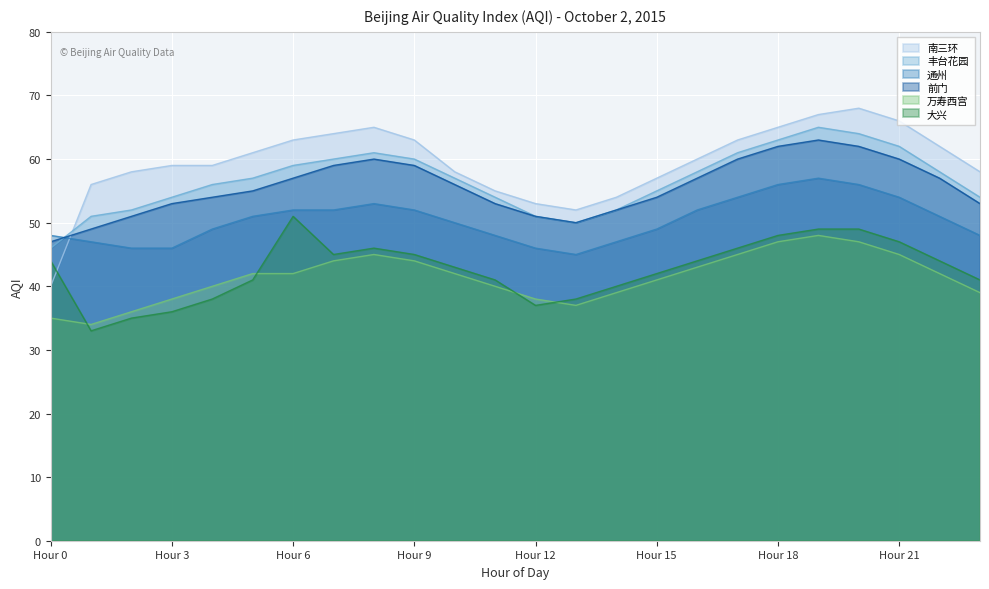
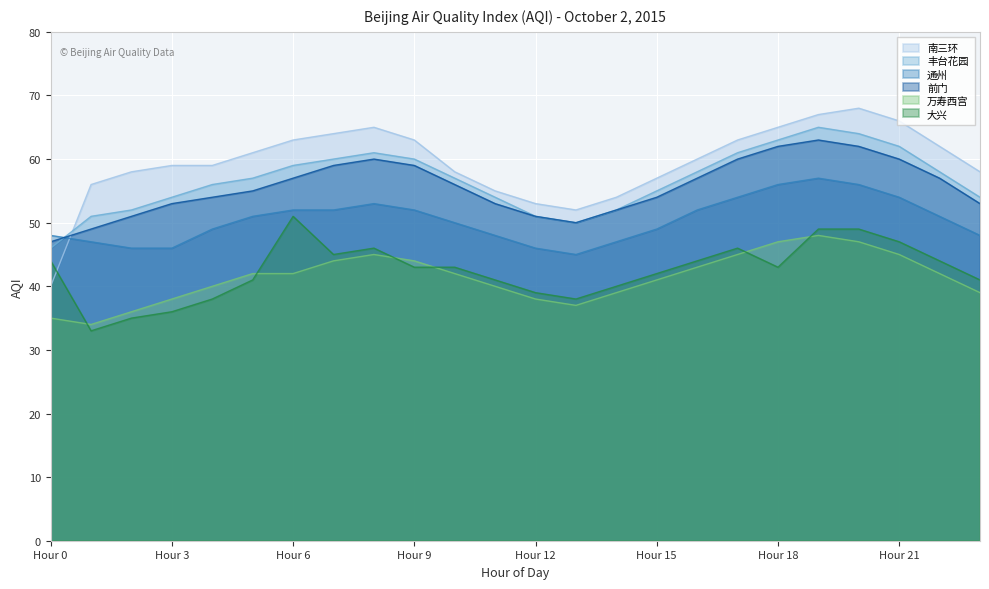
大兴, Hour 9: 45 -> 43
大兴, Hour 12: 37 -> 39
大兴, Hour 18: 48 -> 43
